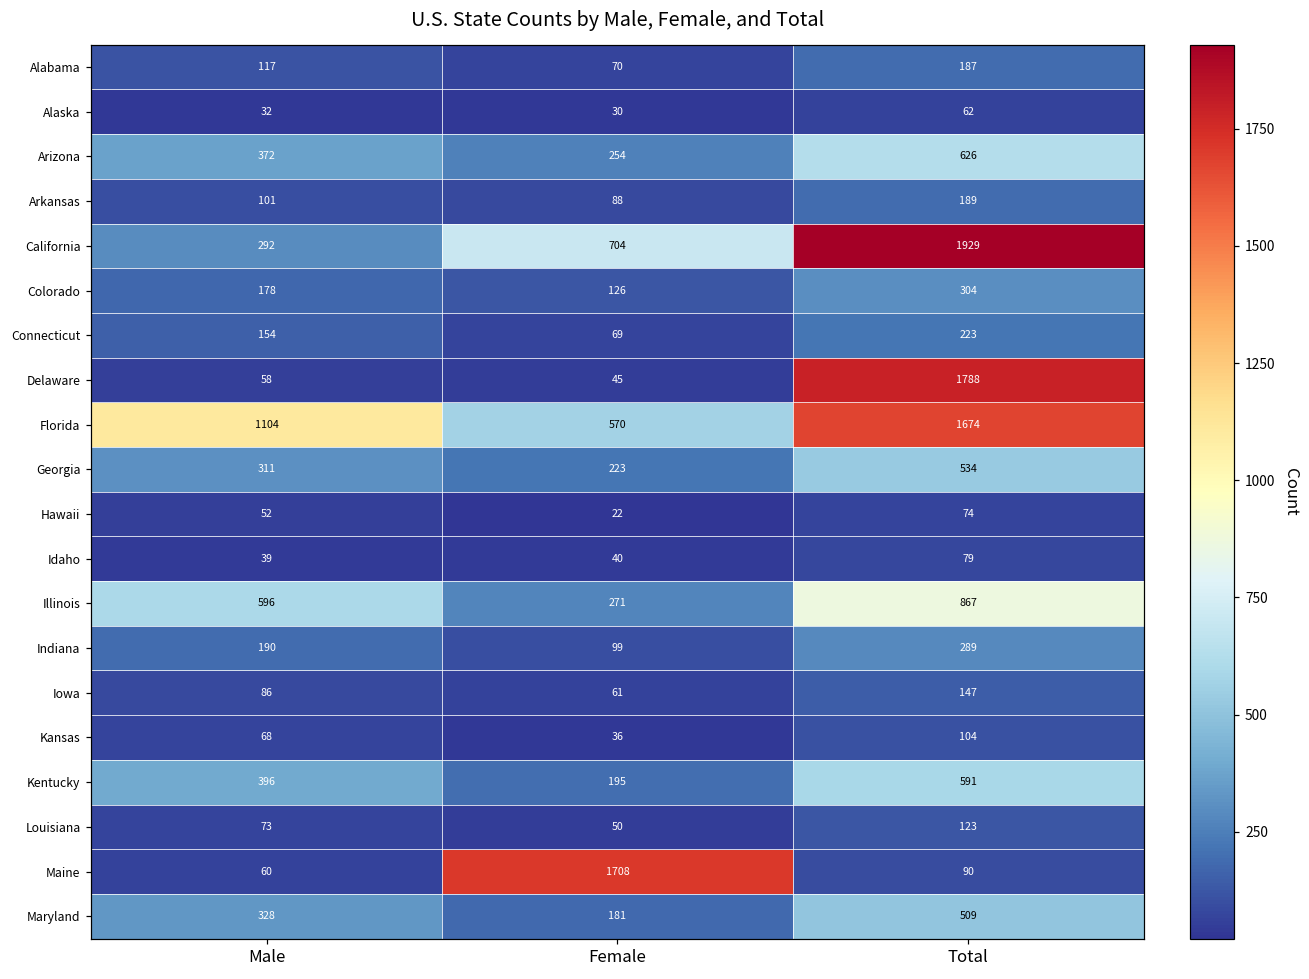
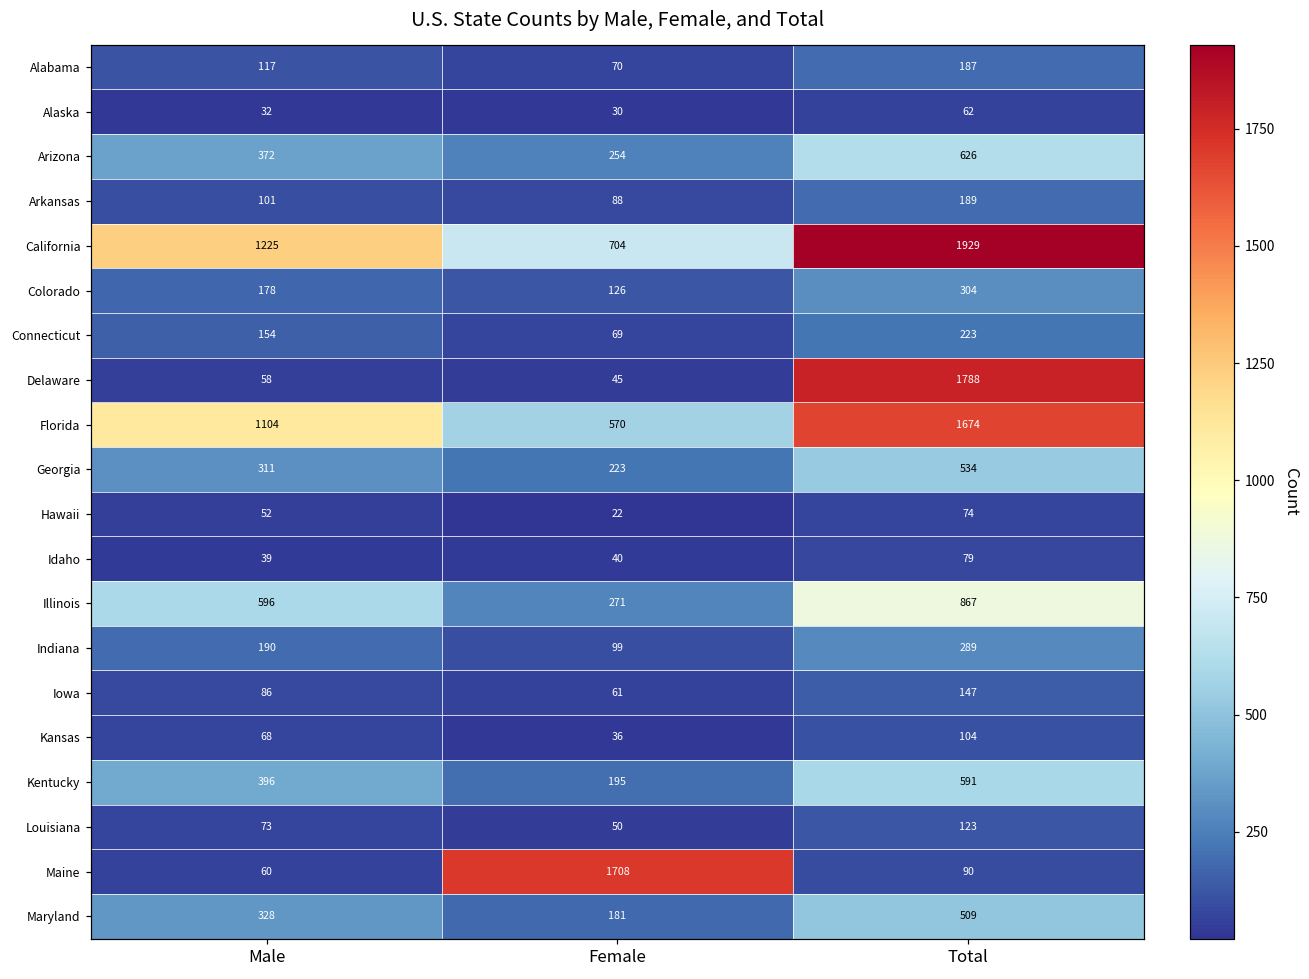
California, Male: 292 -> 1225
